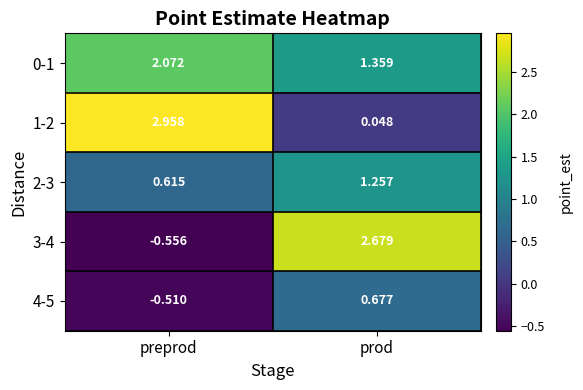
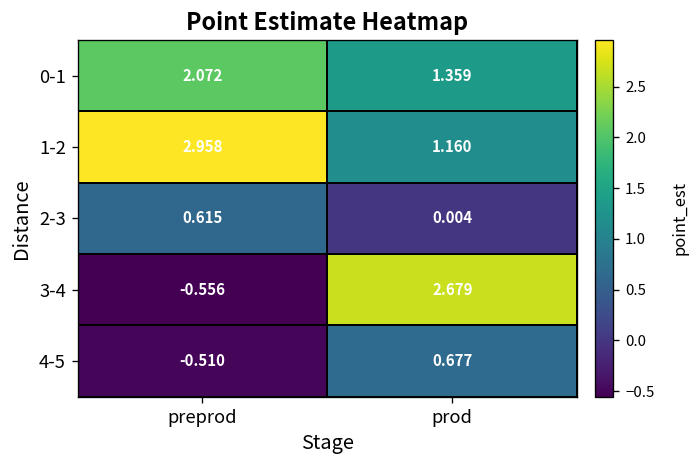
1-2, prod: 0.048 -> 1.160
2-3, prod: 1.257 -> 0.004
